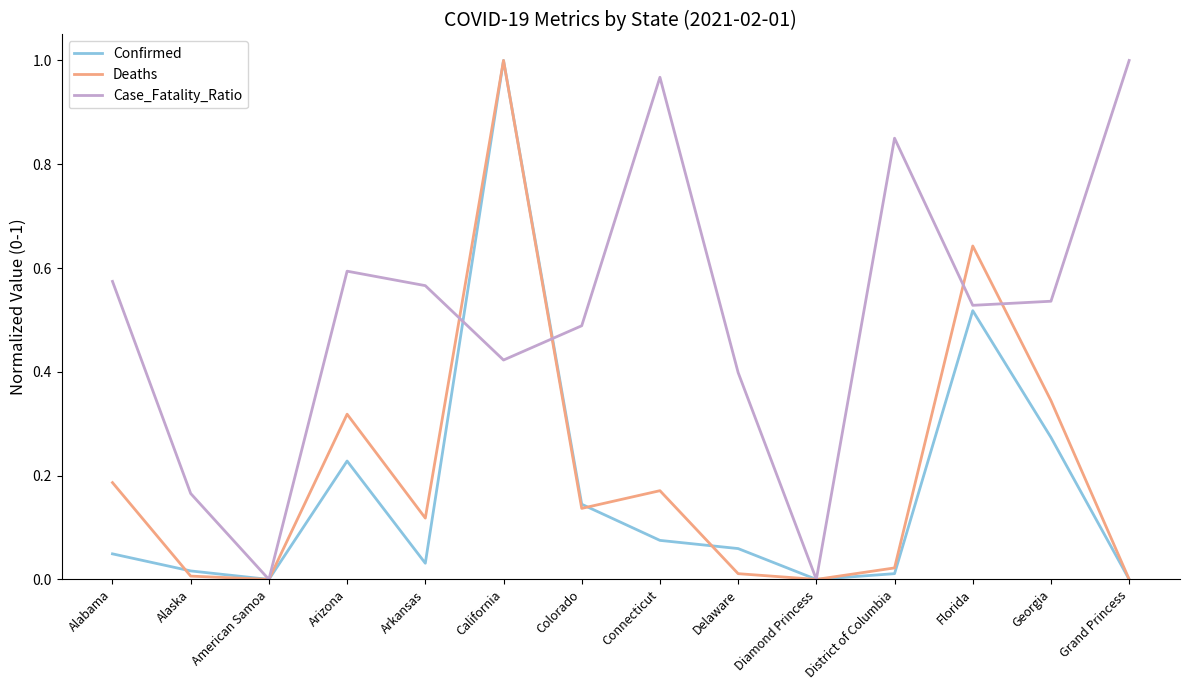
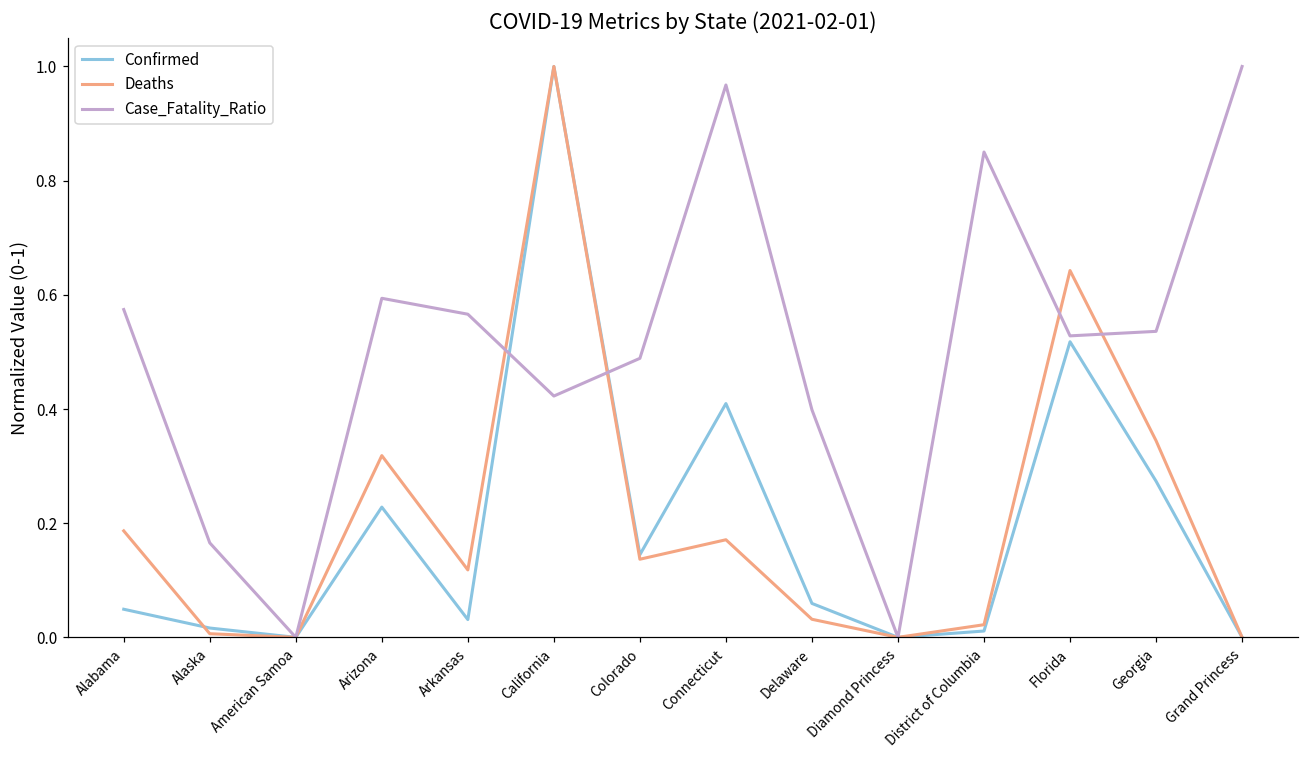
Confirmed, Connecticut: 0.08 -> 0.41
Deaths, Delaware: 0.01 -> 0.03
